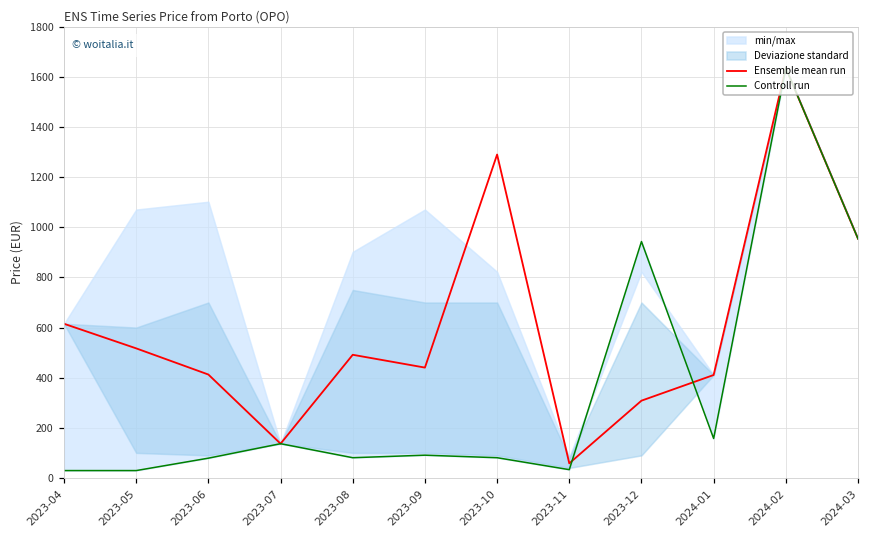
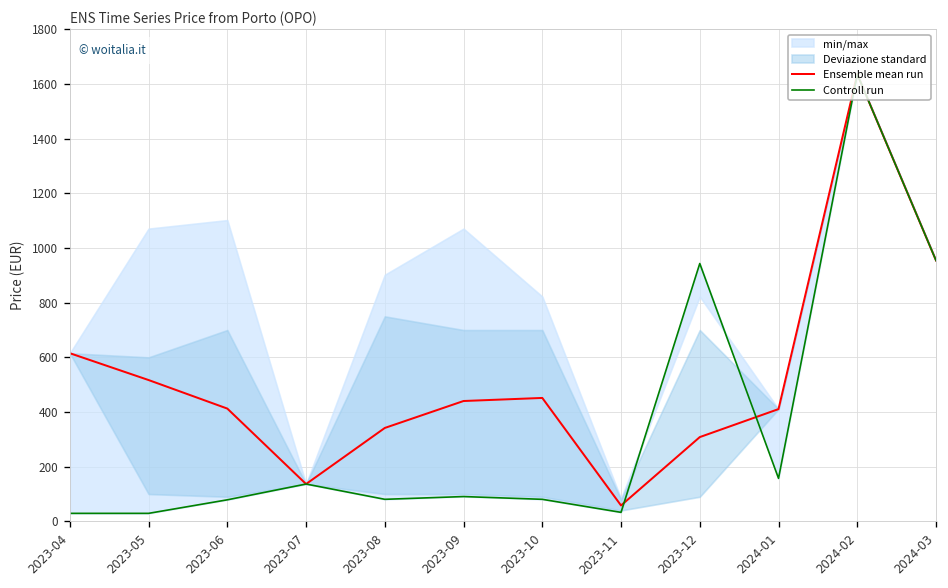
Ensemble mean run, 2023-08: 490 -> 340
Ensemble mean run, 2023-10: 1290 -> 450
